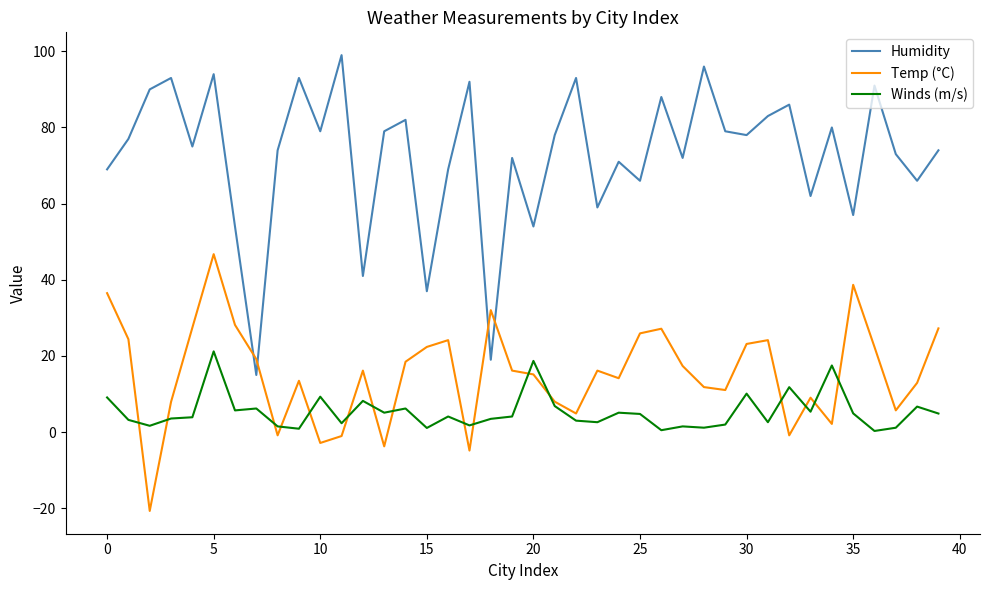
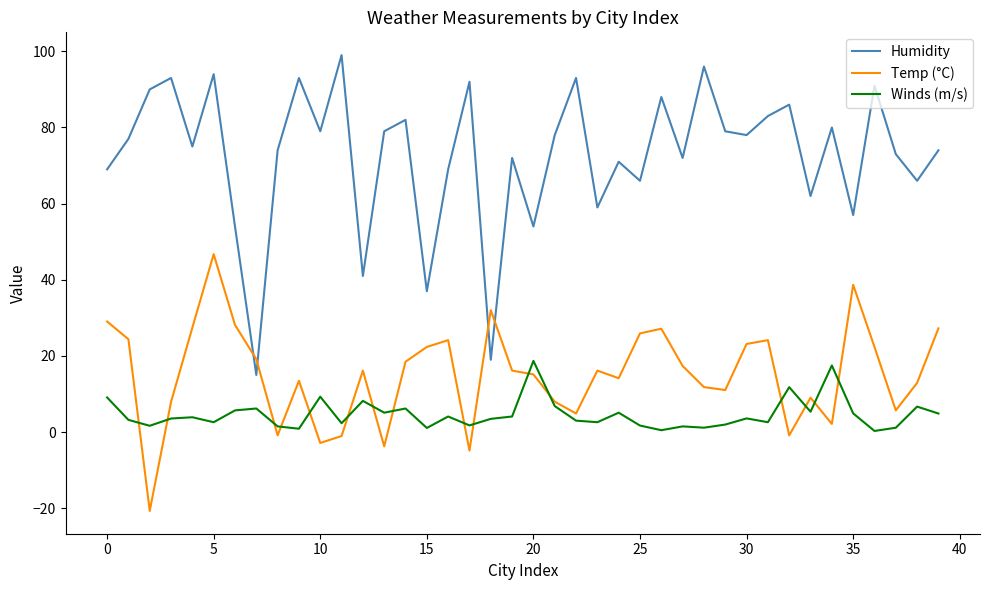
Temp (°C), 0: 36 -> 29
Winds (m/s), 5: 21 -> 3
Winds (m/s), 25: 5 -> 2
Winds (m/s), 30: 10 -> 4
